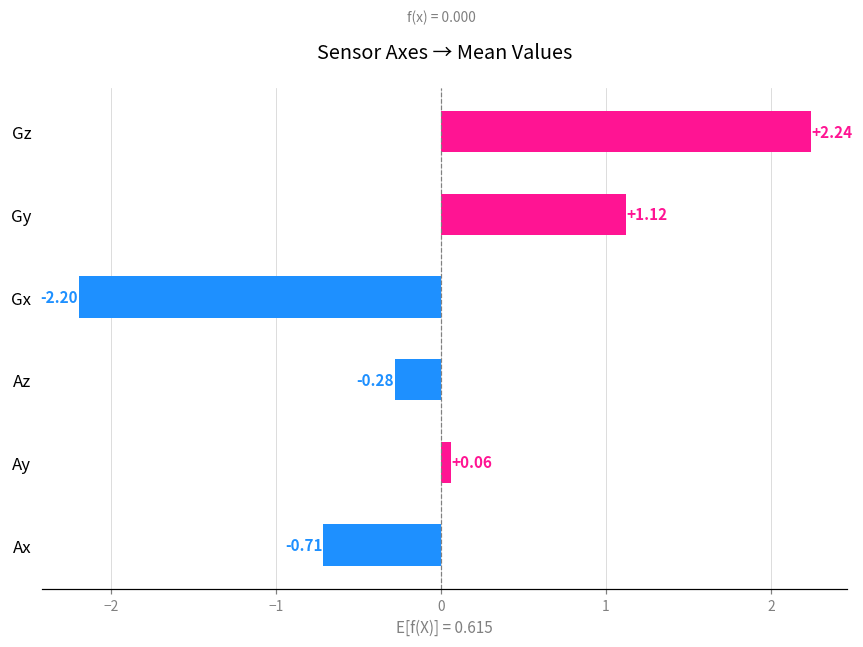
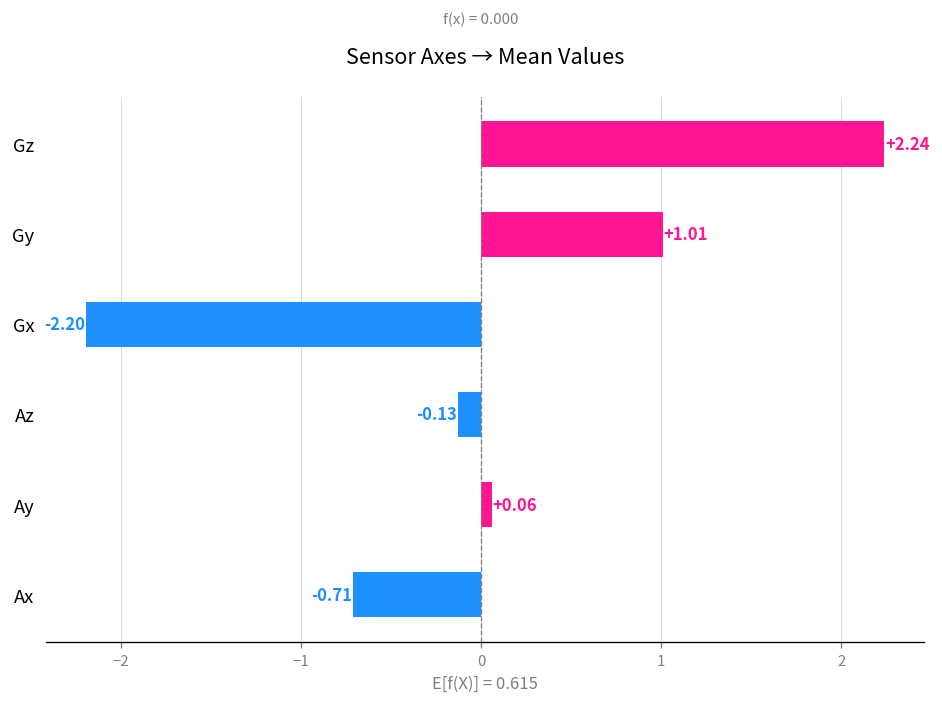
Gy: +1.12 -> +1.01
Az: -0.28 -> -0.13
